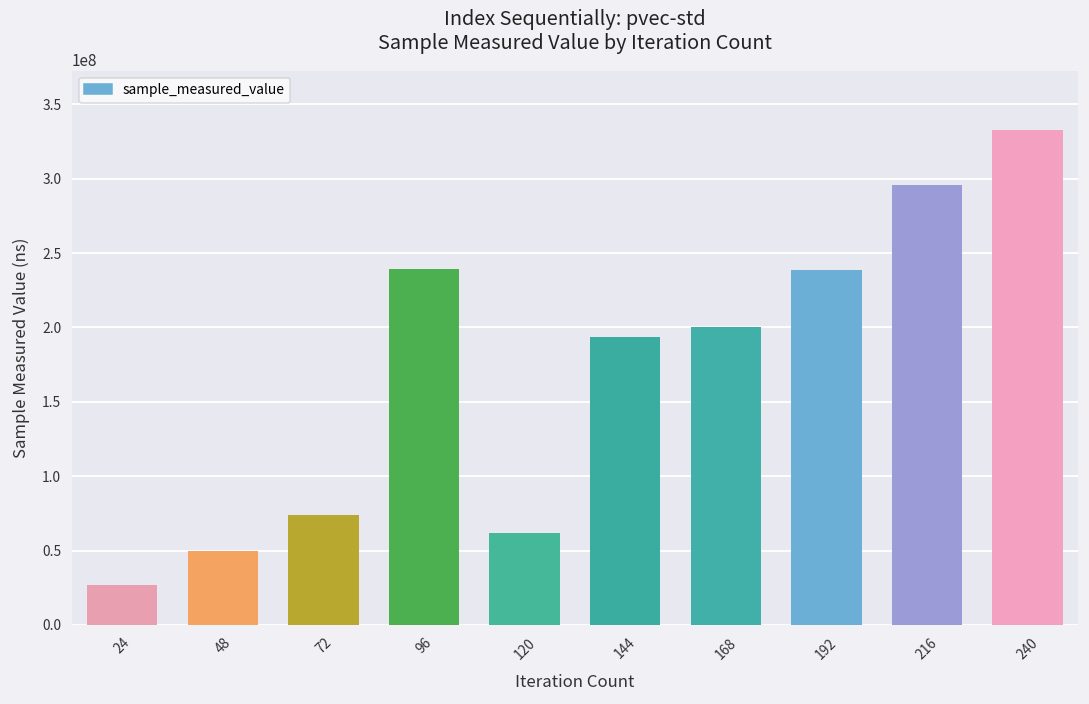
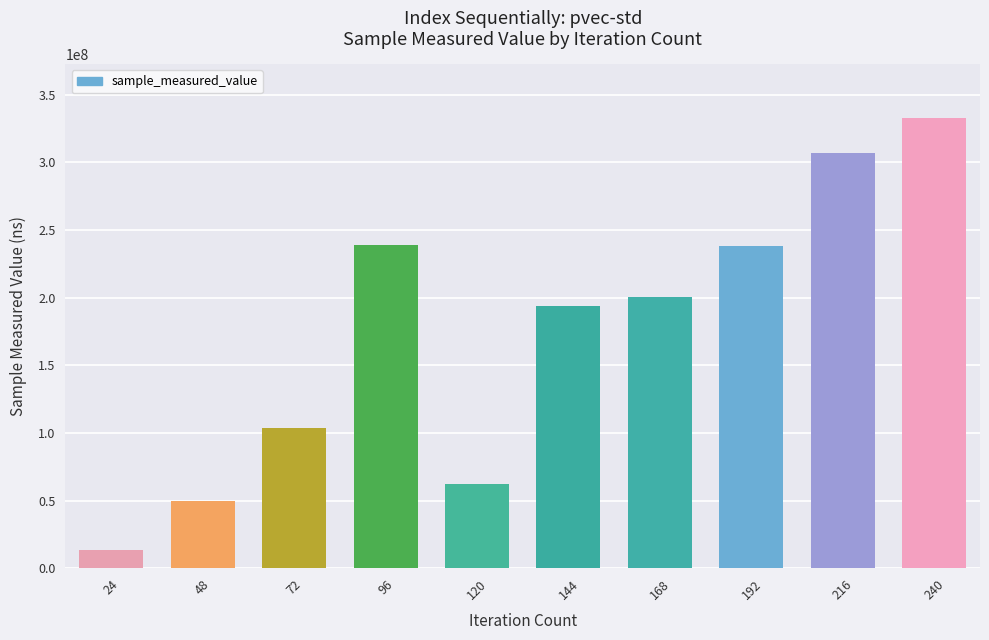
24: 27000000 -> 13000000
72: 74000000 -> 103000000
216: 296000000 -> 307000000
